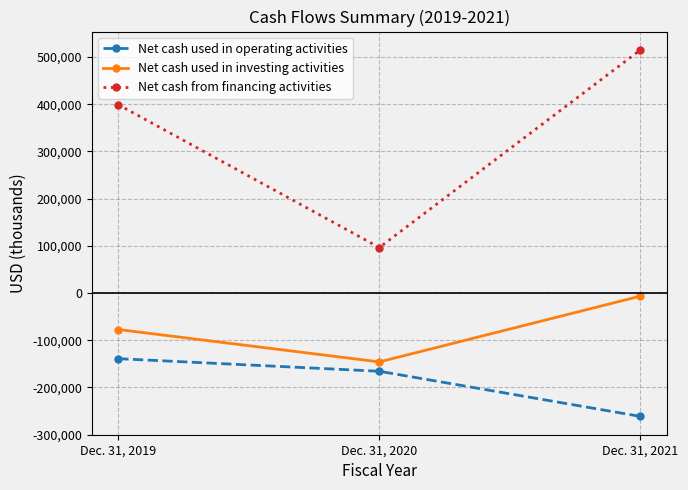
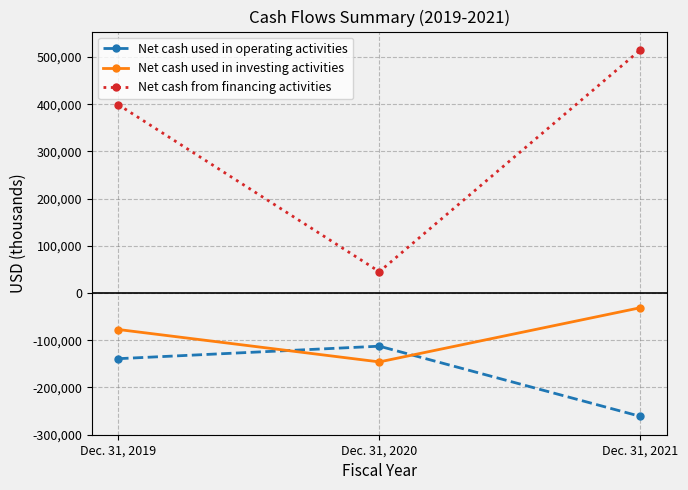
Net cash used in operating activities, Dec. 31, 2020: -170,000 -> -110,000
Net cash from financing activities, Dec. 31, 2020: 100,000 -> 50,000
Net cash used in investing activities, Dec. 31, 2021: -10,000 -> -30,000
